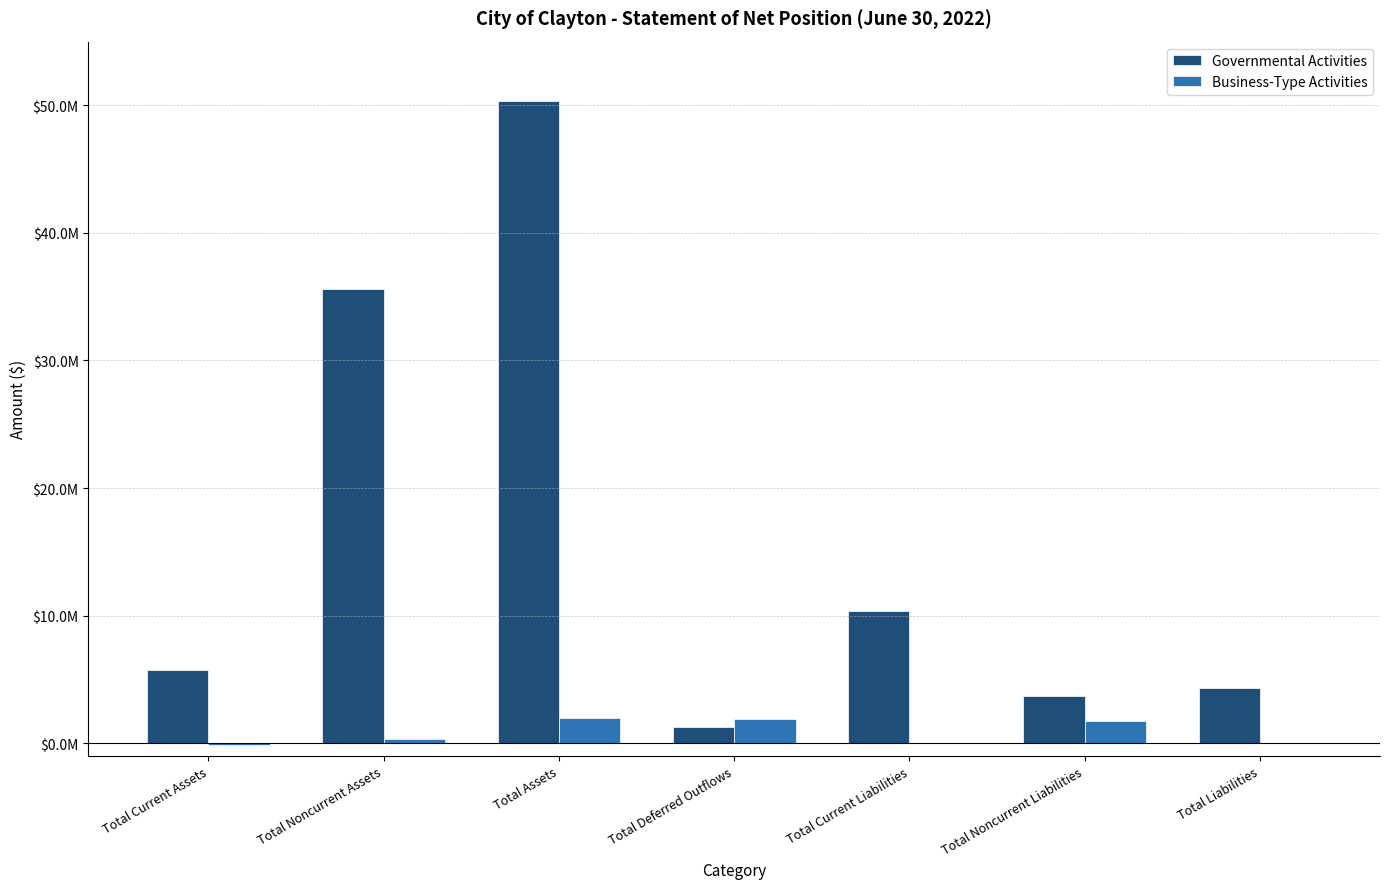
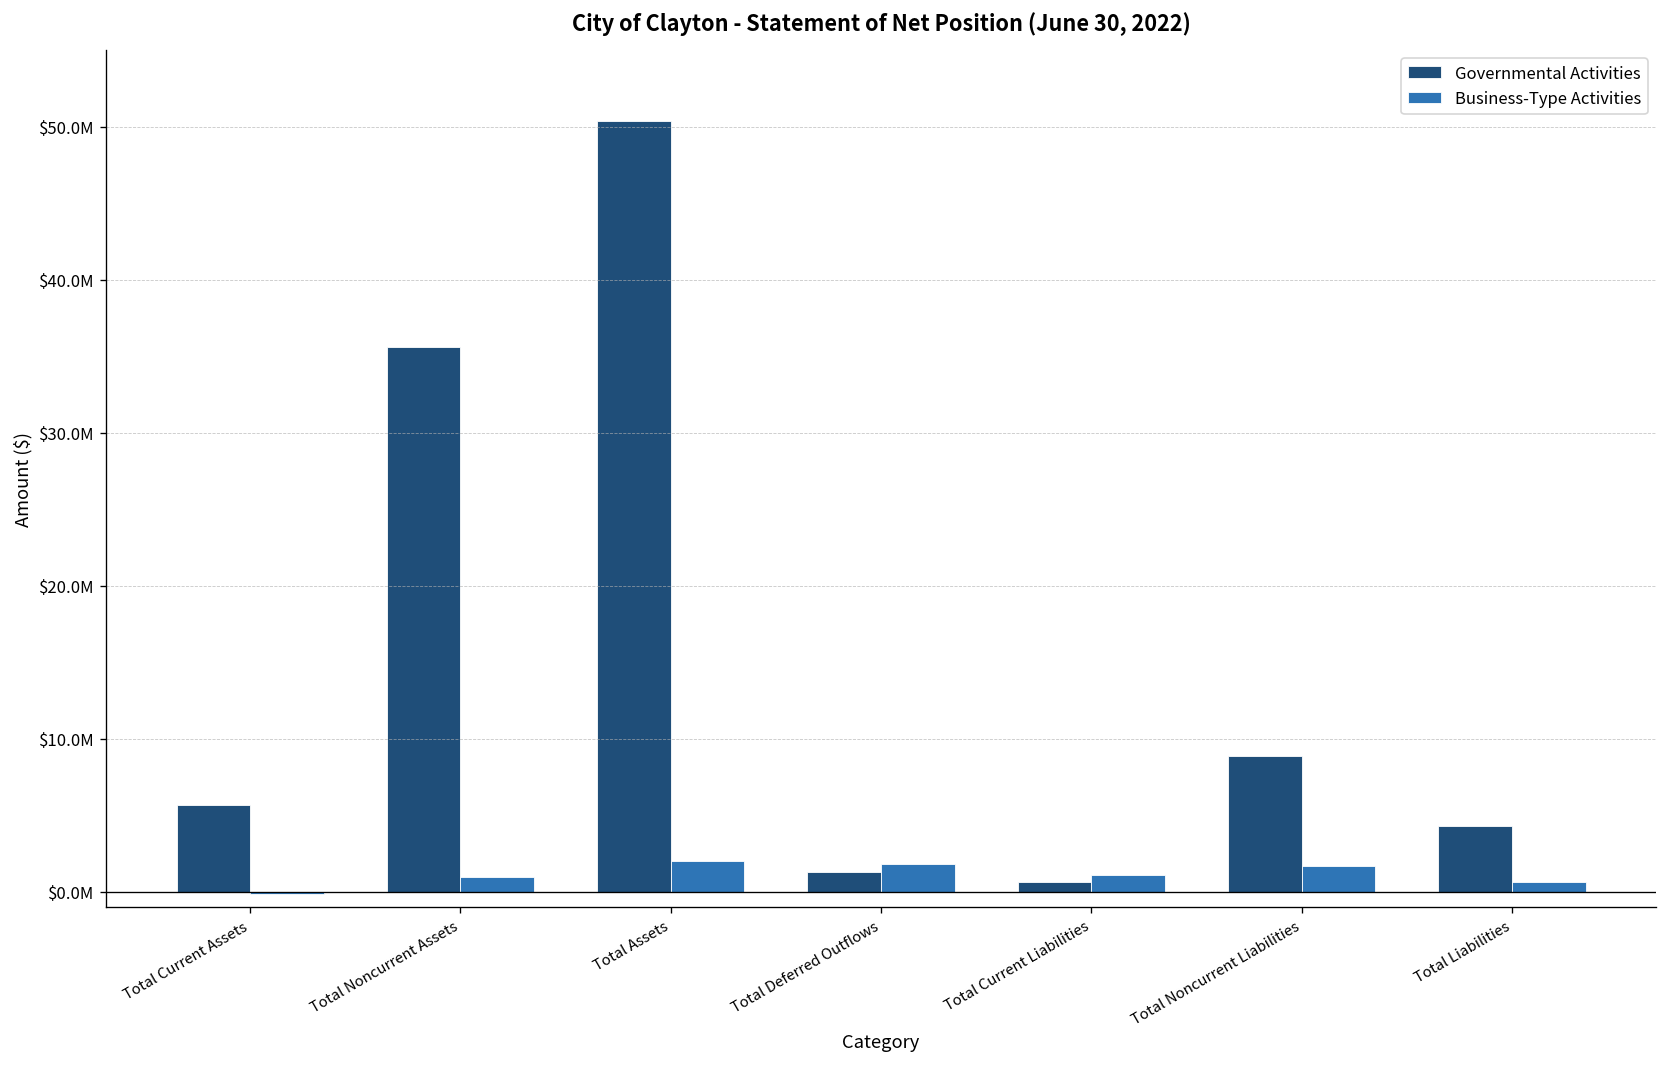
Business-Type Activities, Total Noncurrent Assets: $300000 -> $1000000
Governmental Activities, Total Current Liabilities: $10400000 -> $600000
Business-Type Activities, Total Current Liabilities: $0 -> $1100000
Governmental Activities, Total Noncurrent Liabilities: $3700000 -> $8900000
Business-Type Activities, Total Liabilities: $0 -> $700000
